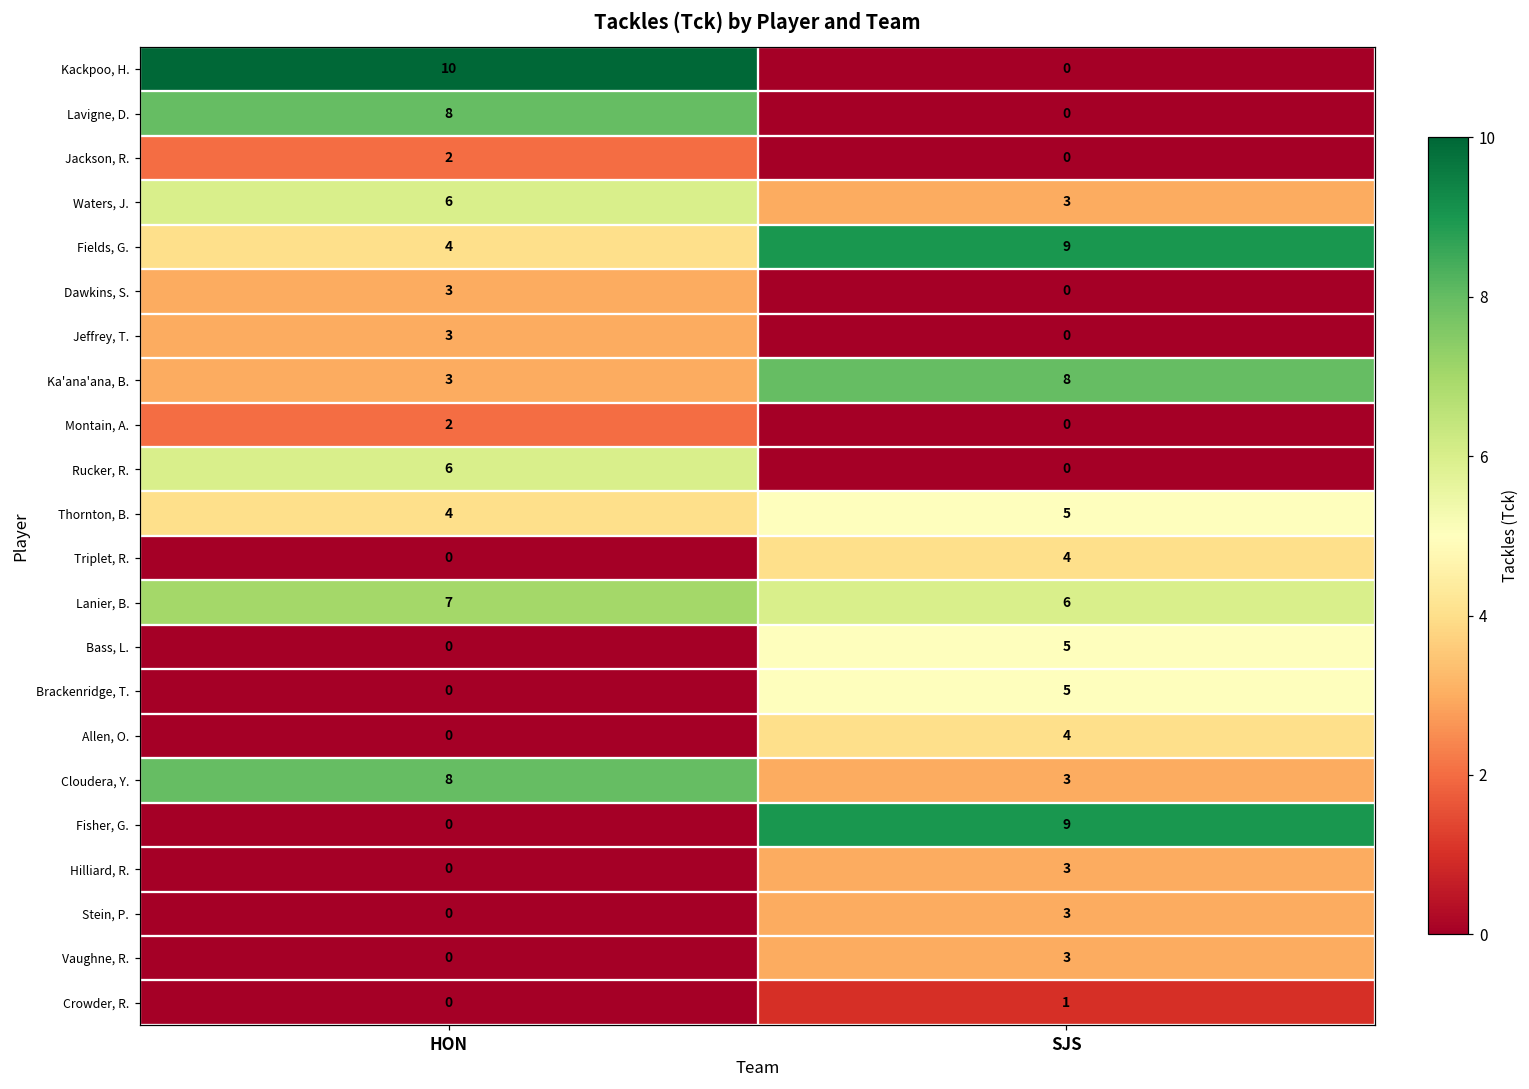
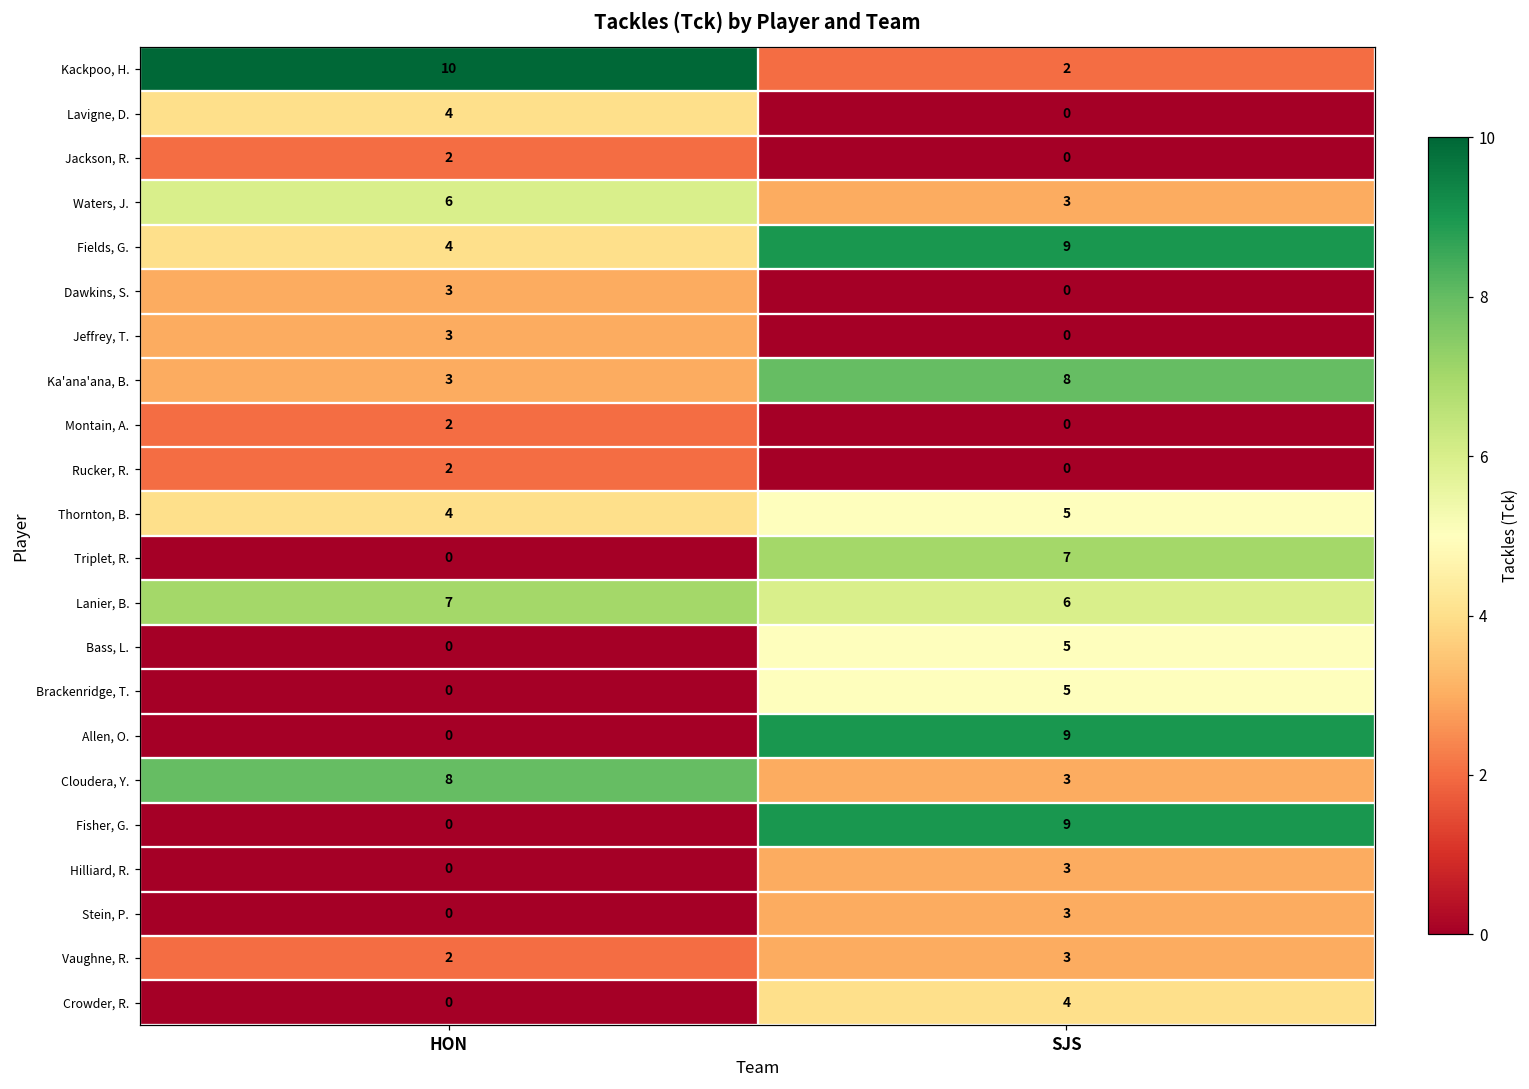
Kackpoo, H., SJS: 0 -> 2
Lavigne, D., HON: 8 -> 4
Rucker, R., HON: 6 -> 2
Triplet, R., SJS: 4 -> 7
Allen, O., SJS: 4 -> 9
Vaughne, R., HON: 0 -> 2
Crowder, R., SJS: 1 -> 4
